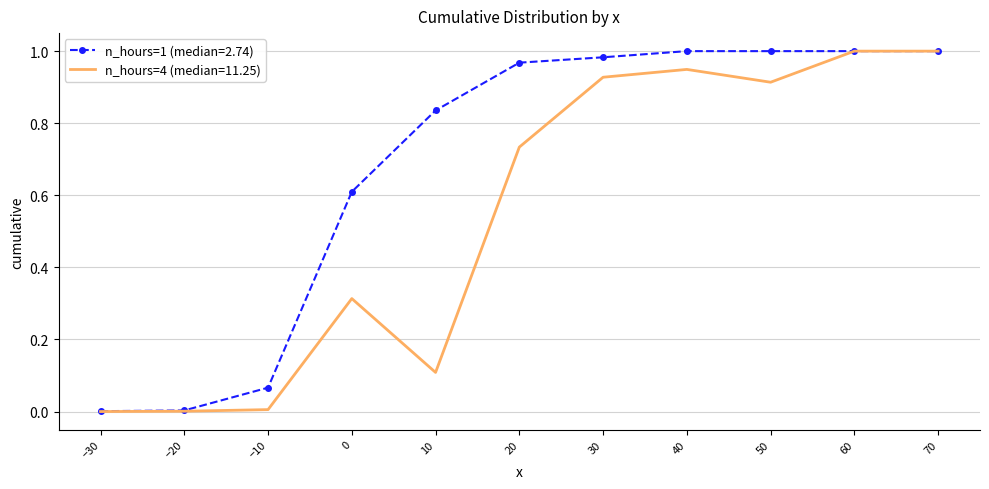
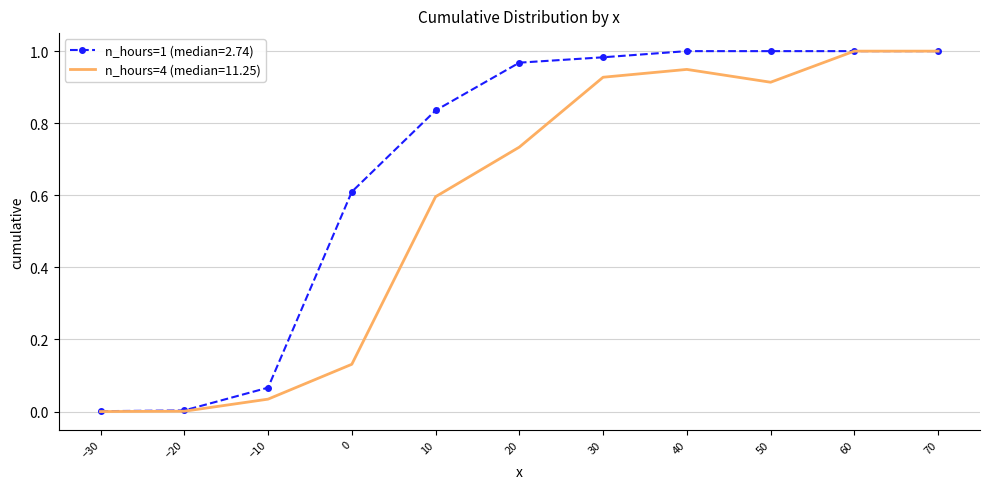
n_hours=4 (median=11.25), −10: 0.01 -> 0.03
n_hours=4 (median=11.25), 0: 0.31 -> 0.13
n_hours=4 (median=11.25), 10: 0.11 -> 0.60
